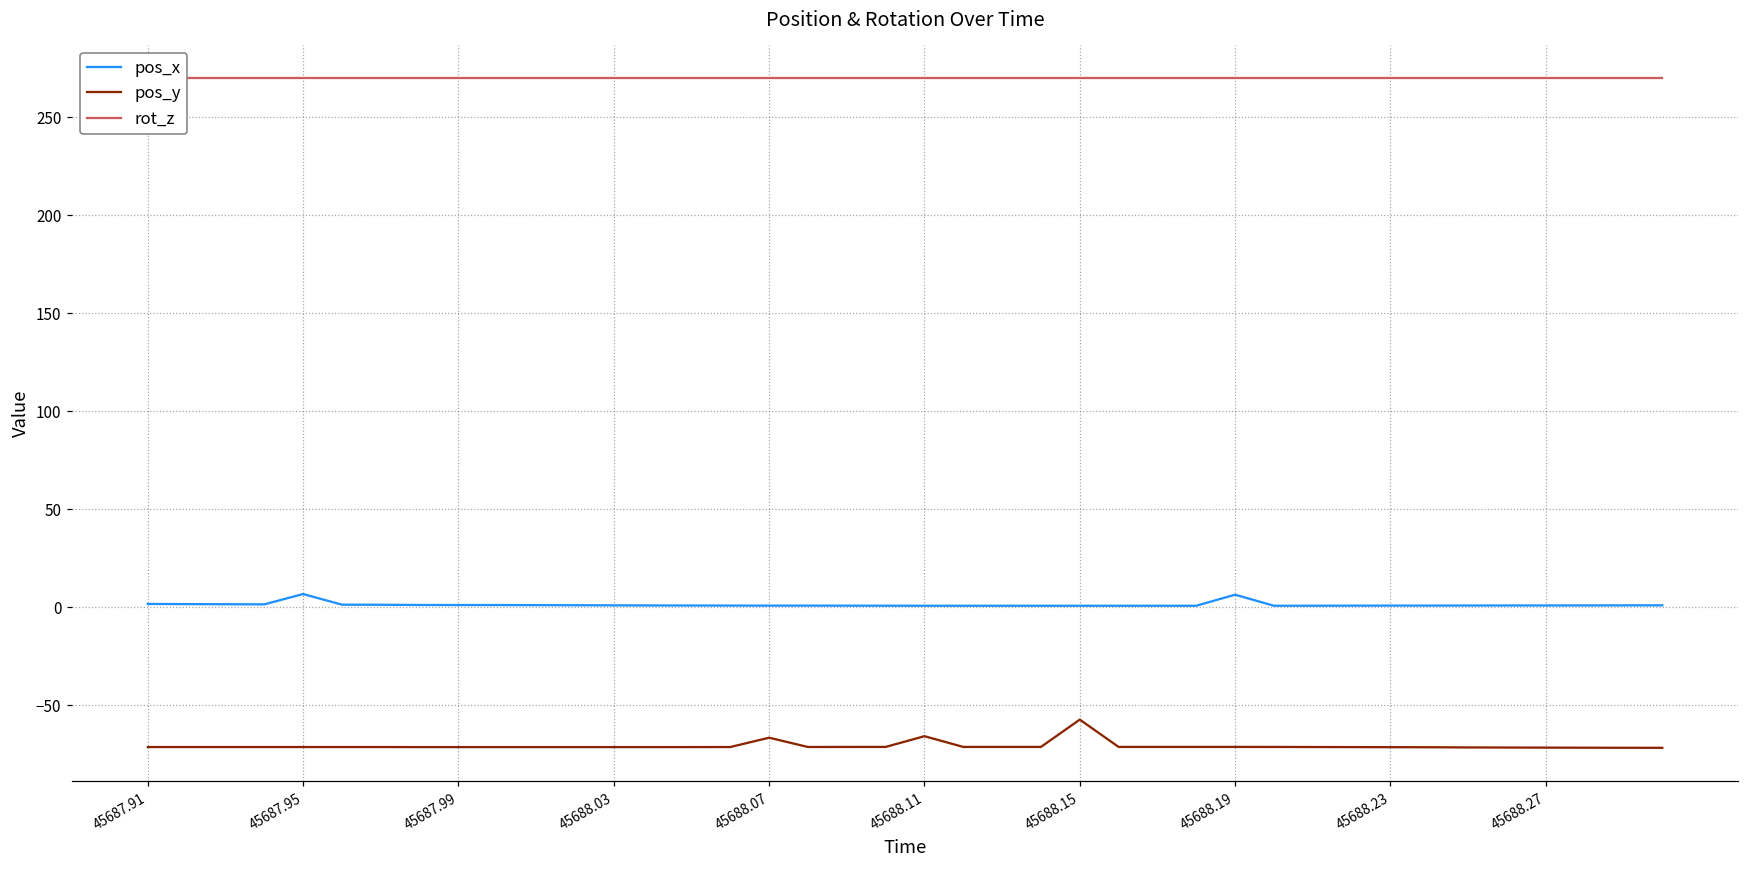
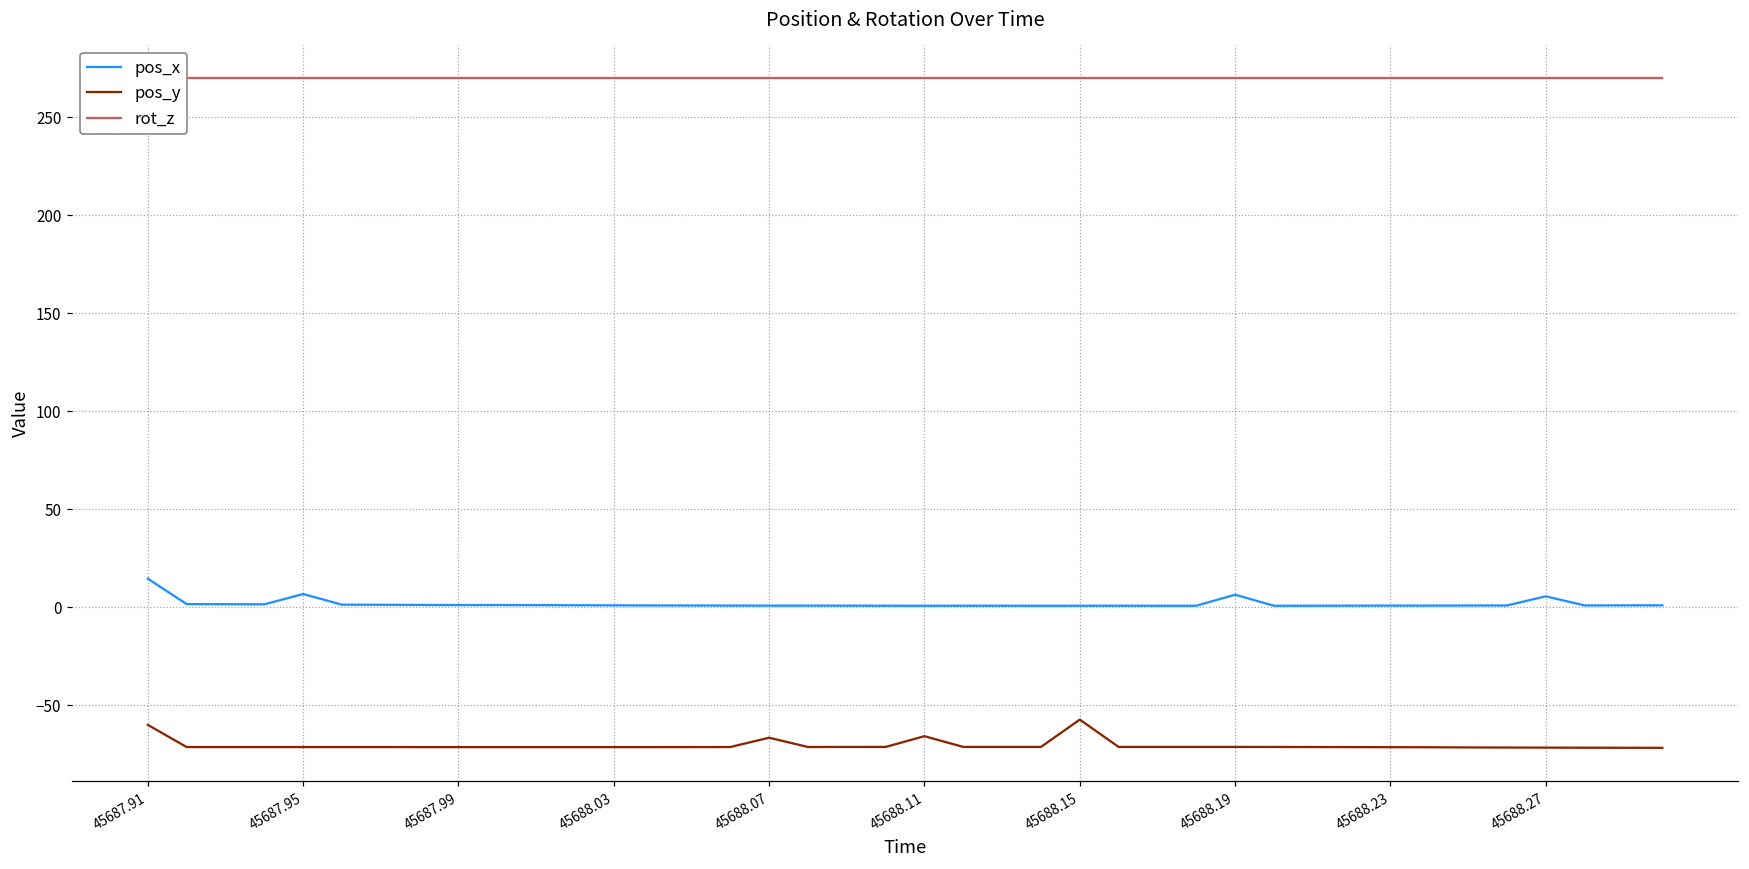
pos_x, 45687.91: 2 -> 15
pos_y, 45687.91: -71 -> -60
pos_x, 45688.27: 1 -> 5
